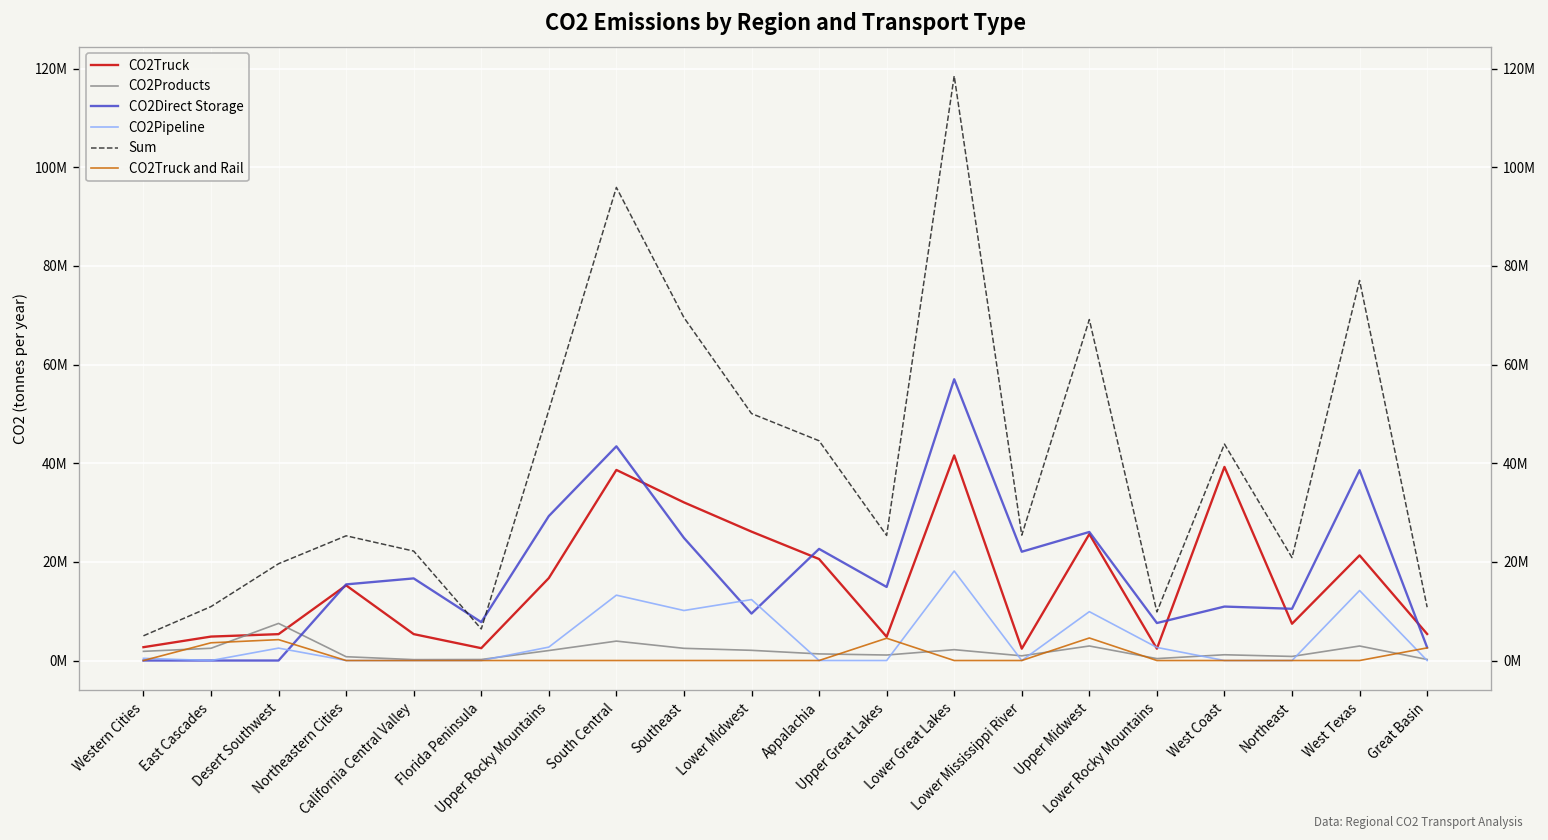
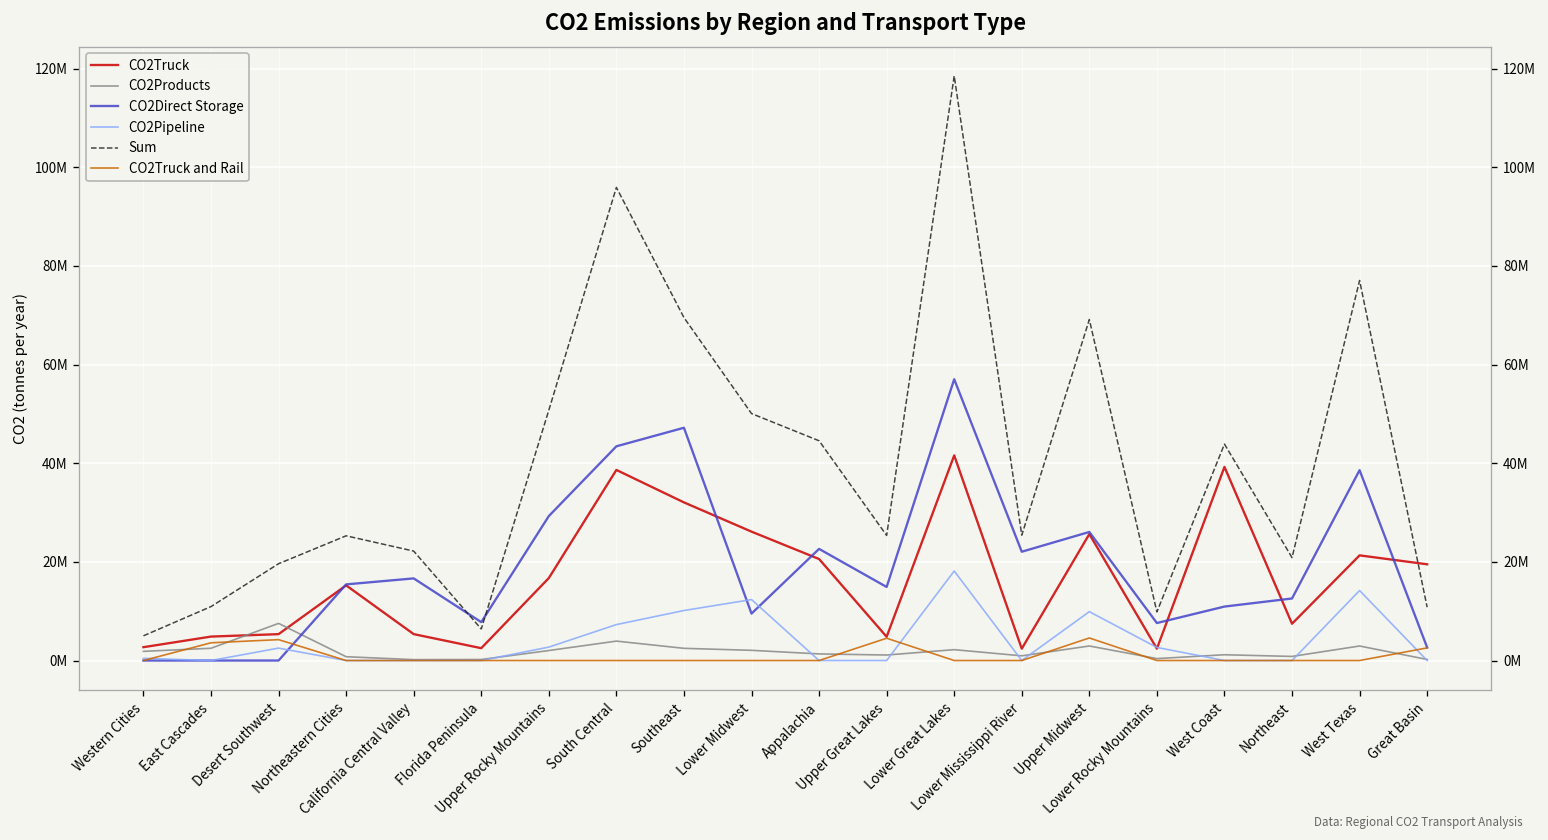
CO2Pipeline, South Central: 13000000 -> 7000000
CO2Direct Storage, Southeast: 25000000 -> 47000000
CO2Direct Storage, Northeast: 10000000 -> 13000000
CO2Truck, Great Basin: 5000000 -> 20000000
